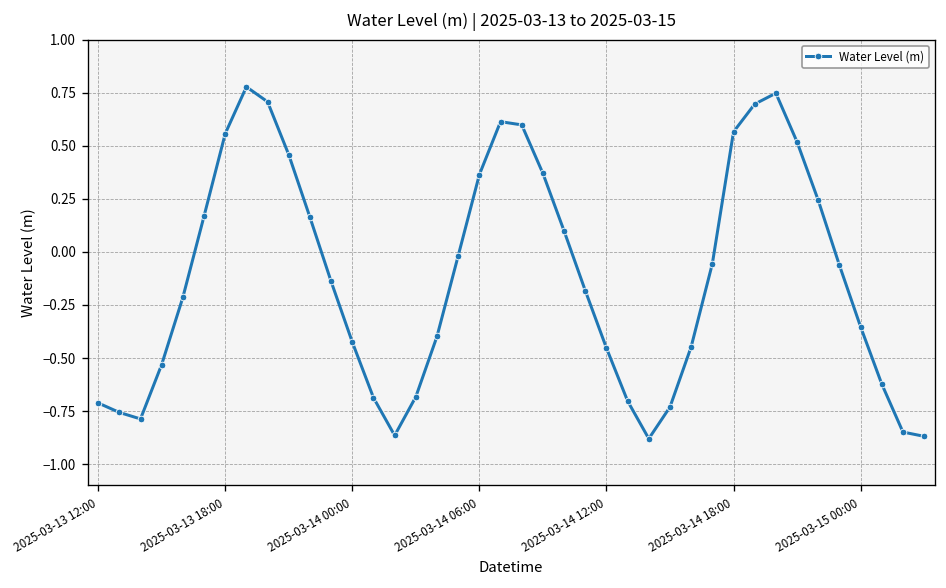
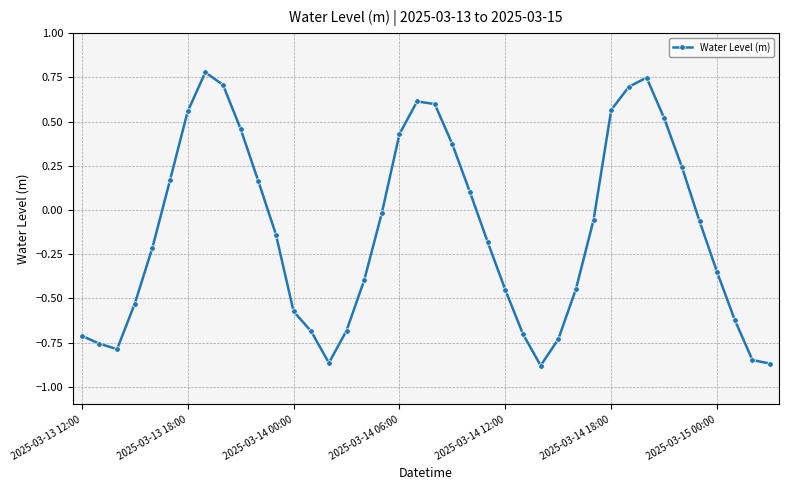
2025-03-14 00:00: -0.42 -> -0.57
2025-03-14 06:00: 0.36 -> 0.43
